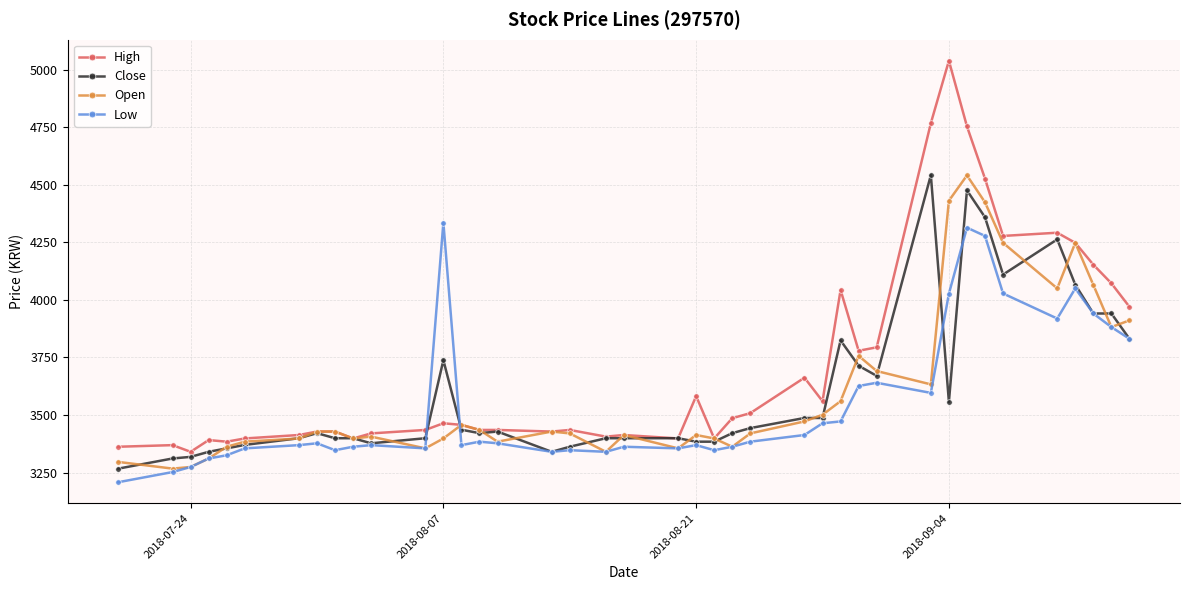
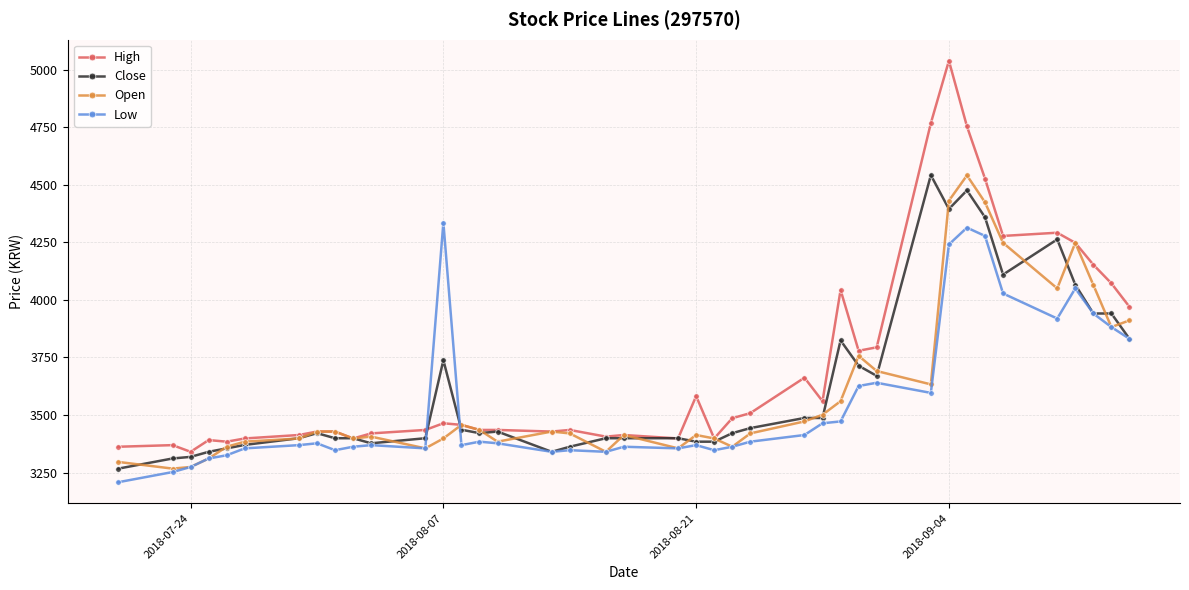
Close, 2018-09-04: 3560 -> 4400
Low, 2018-09-04: 4030 -> 4240
